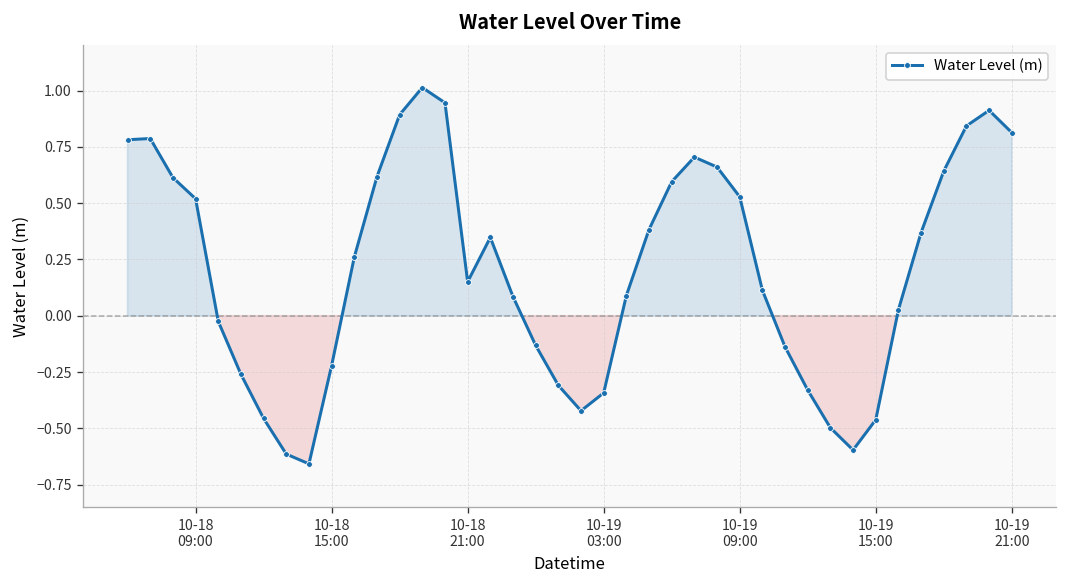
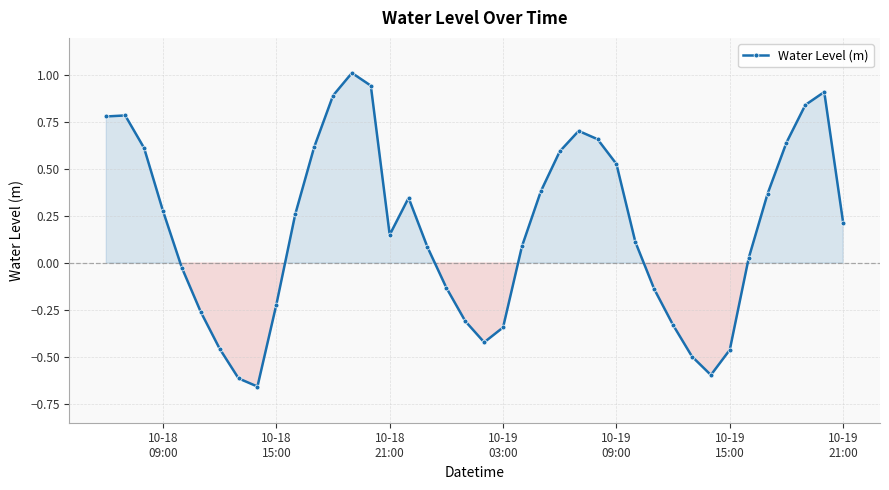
10-18 09:00: 0.52 -> 0.28
10-19 21:00: 0.81 -> 0.22
